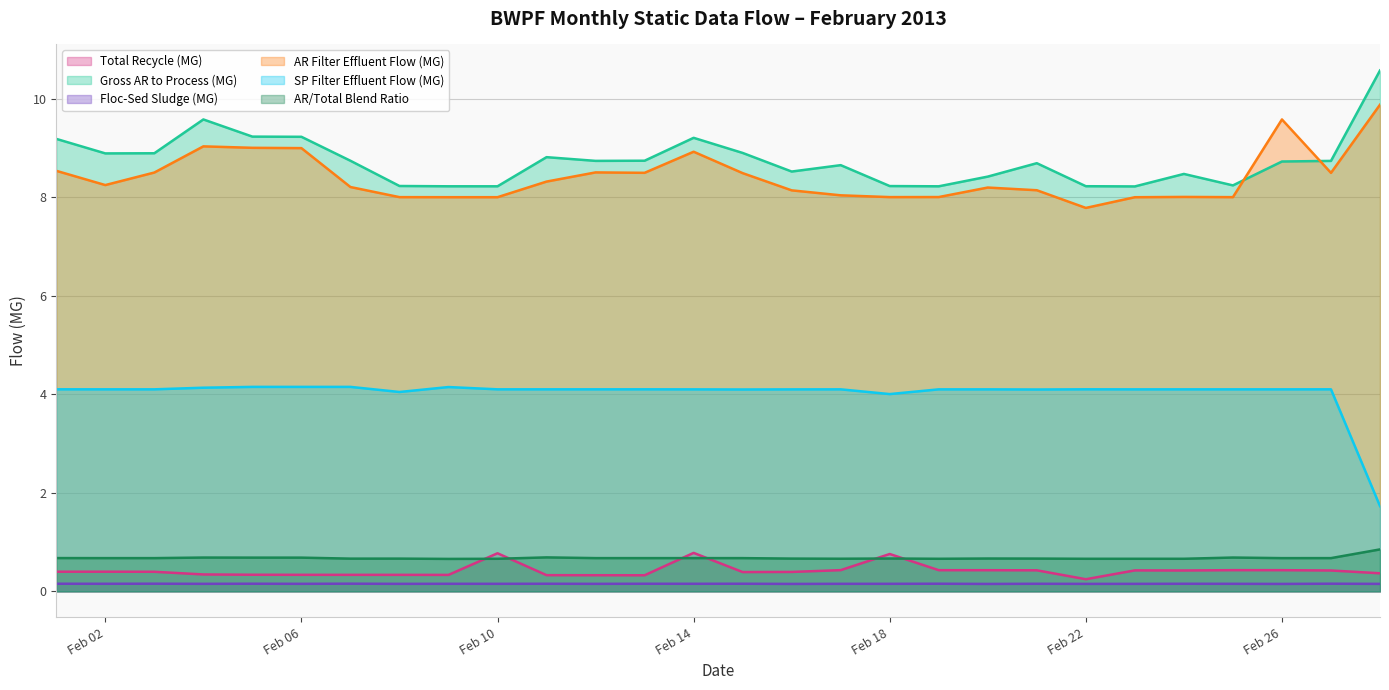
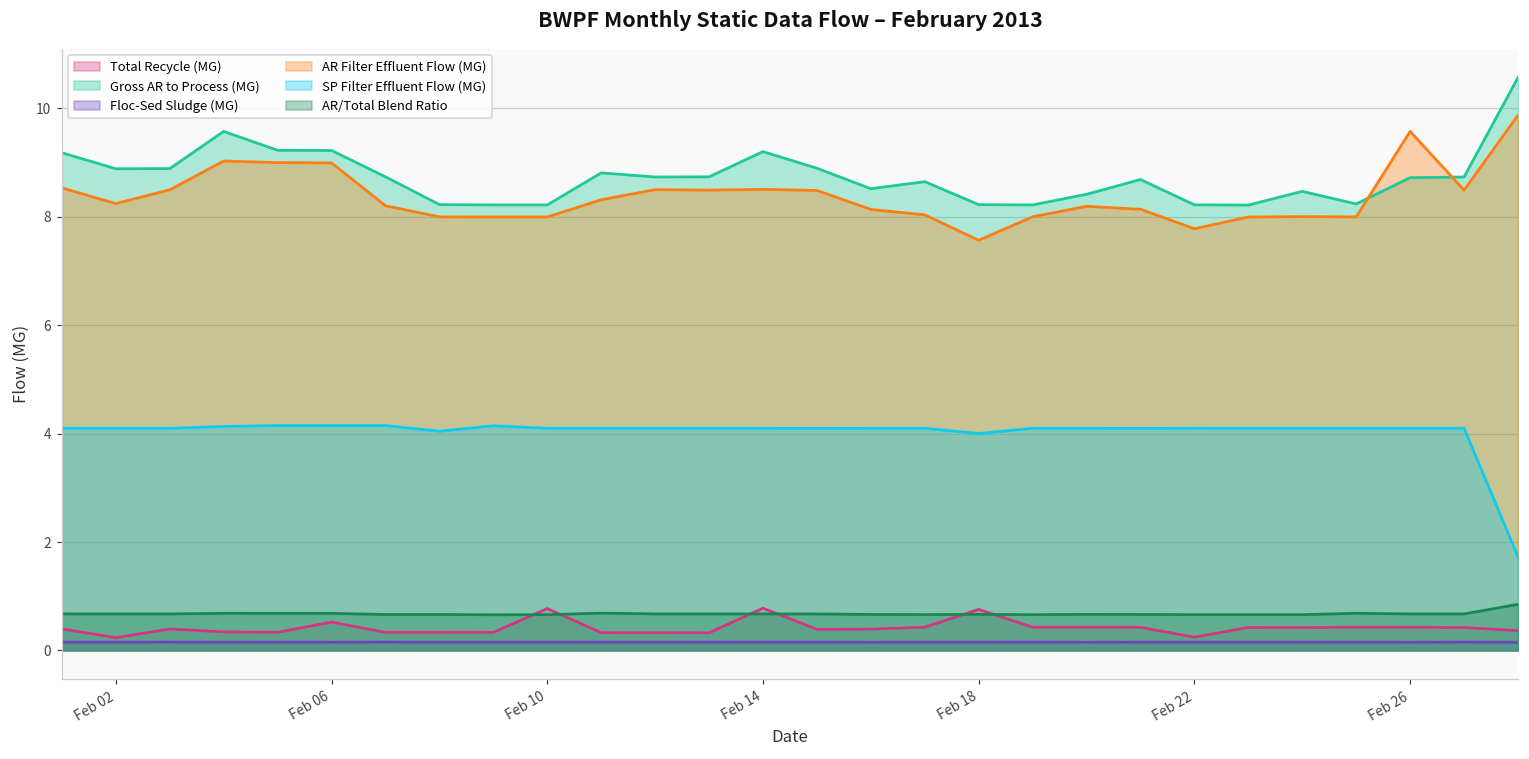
Total Recycle (MG), Feb 02: 0.4 -> 0.2
Total Recycle (MG), Feb 06: 0.3 -> 0.5
AR Filter Effluent Flow (MG), Feb 14: 8.9 -> 8.5
AR Filter Effluent Flow (MG), Feb 18: 8.0 -> 7.6
